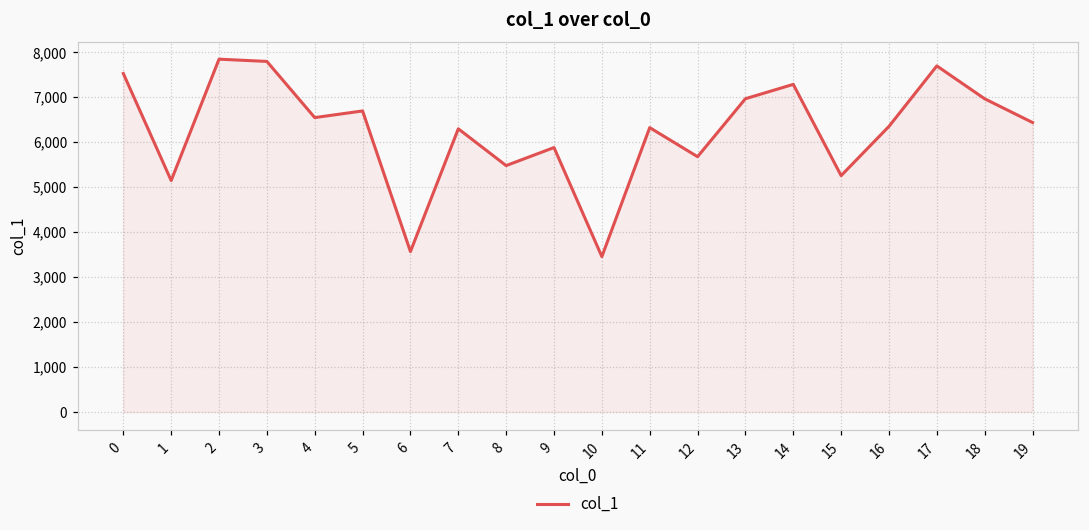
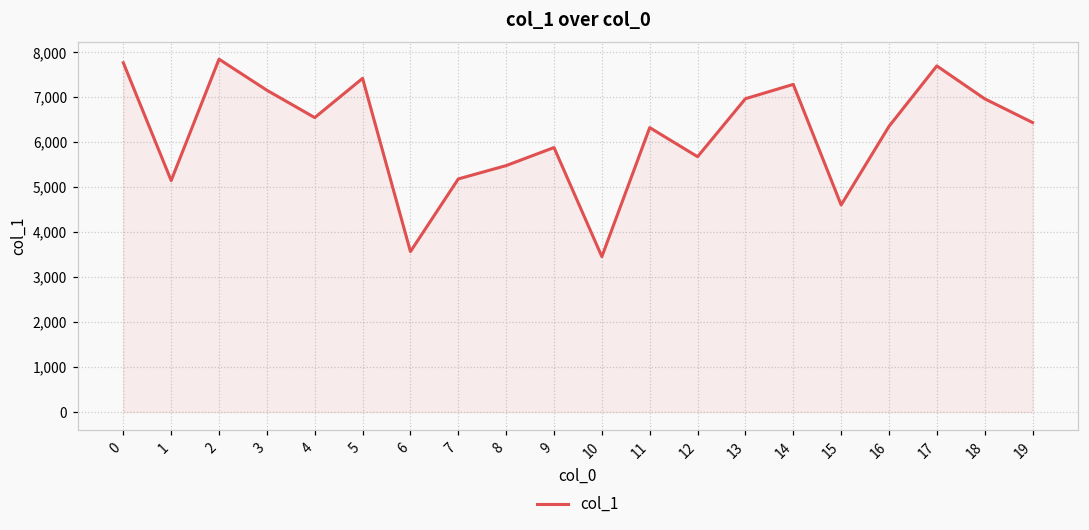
0: 7,500 -> 7,800
3: 7,800 -> 7,200
5: 6,700 -> 7,400
7: 6,300 -> 5,200
15: 5,300 -> 4,600
